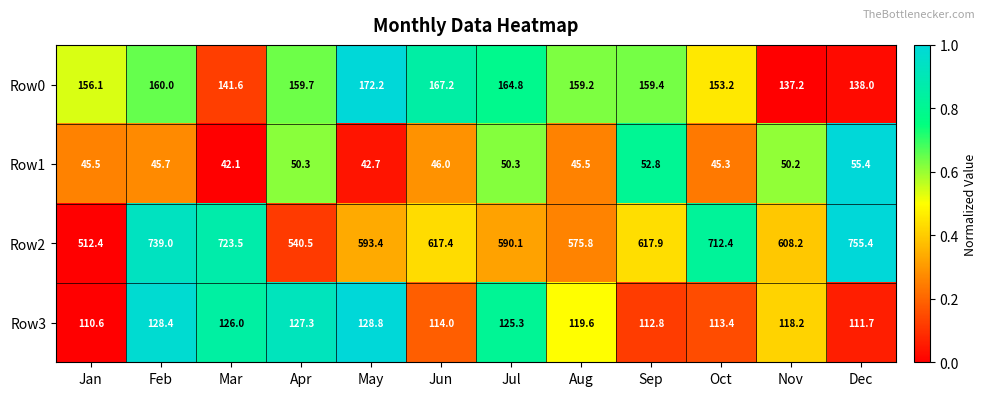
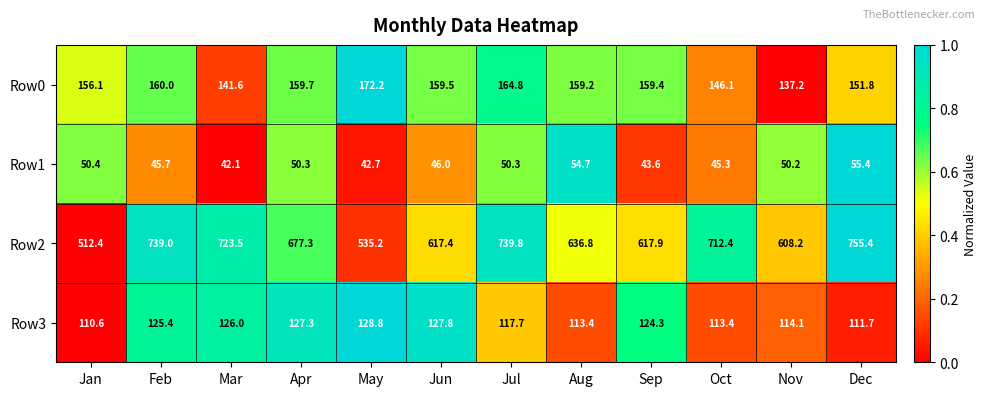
Row0, Jun: 167.2 -> 159.5
Row0, Oct: 153.2 -> 146.1
Row0, Dec: 138.0 -> 151.8
Row1, Jan: 45.5 -> 50.4
Row1, Aug: 45.5 -> 54.7
Row1, Sep: 52.8 -> 43.6
Row2, Apr: 540.5 -> 677.3
Row2, May: 593.4 -> 535.2
Row2, Jul: 590.1 -> 739.8
Row2, Aug: 575.8 -> 636.8
Row3, Feb: 128.4 -> 125.4
Row3, Jun: 114.0 -> 127.8
Row3, Jul: 125.3 -> 117.7
Row3, Aug: 119.6 -> 113.4
Row3, Sep: 112.8 -> 124.3
Row3, Nov: 118.2 -> 114.1
